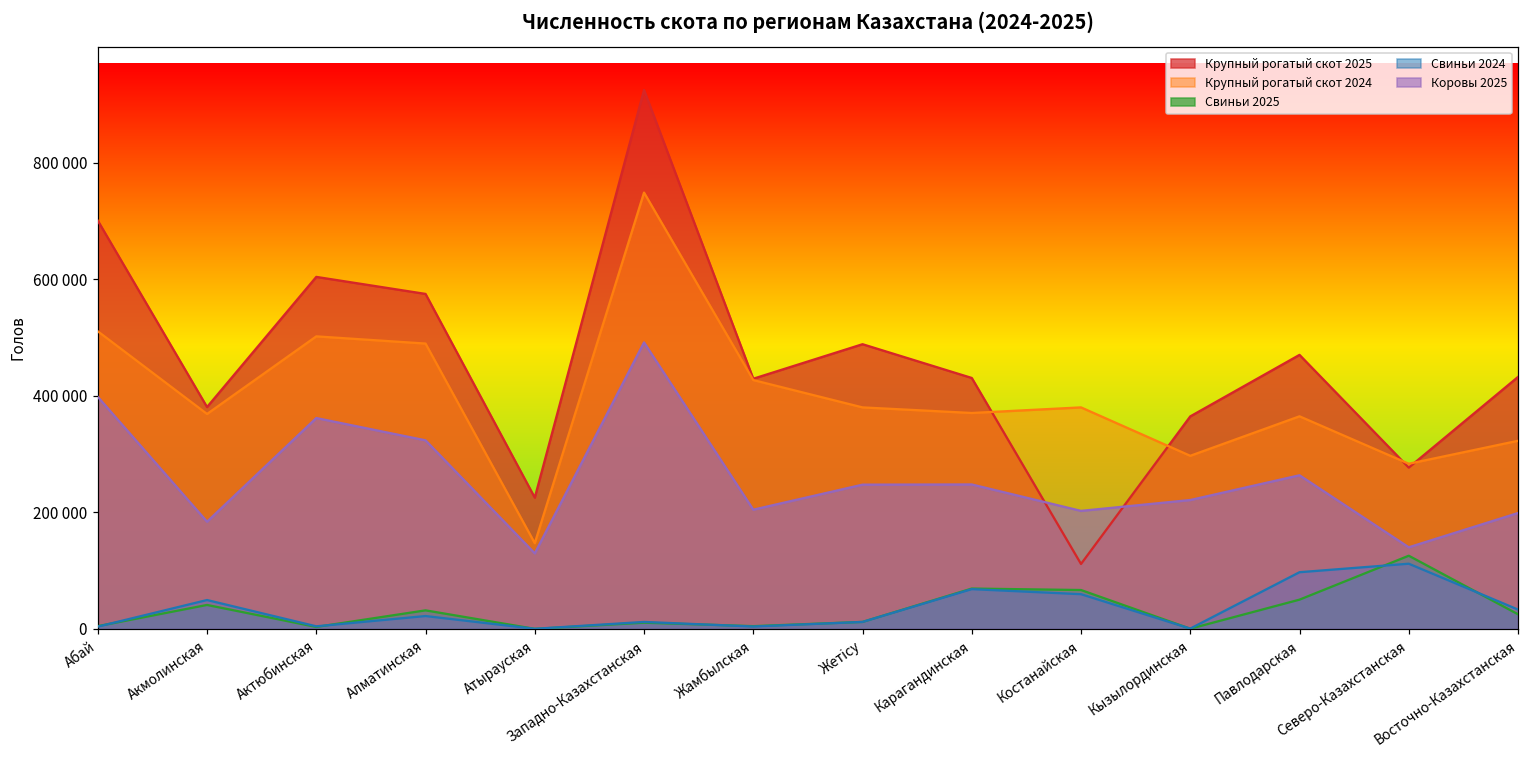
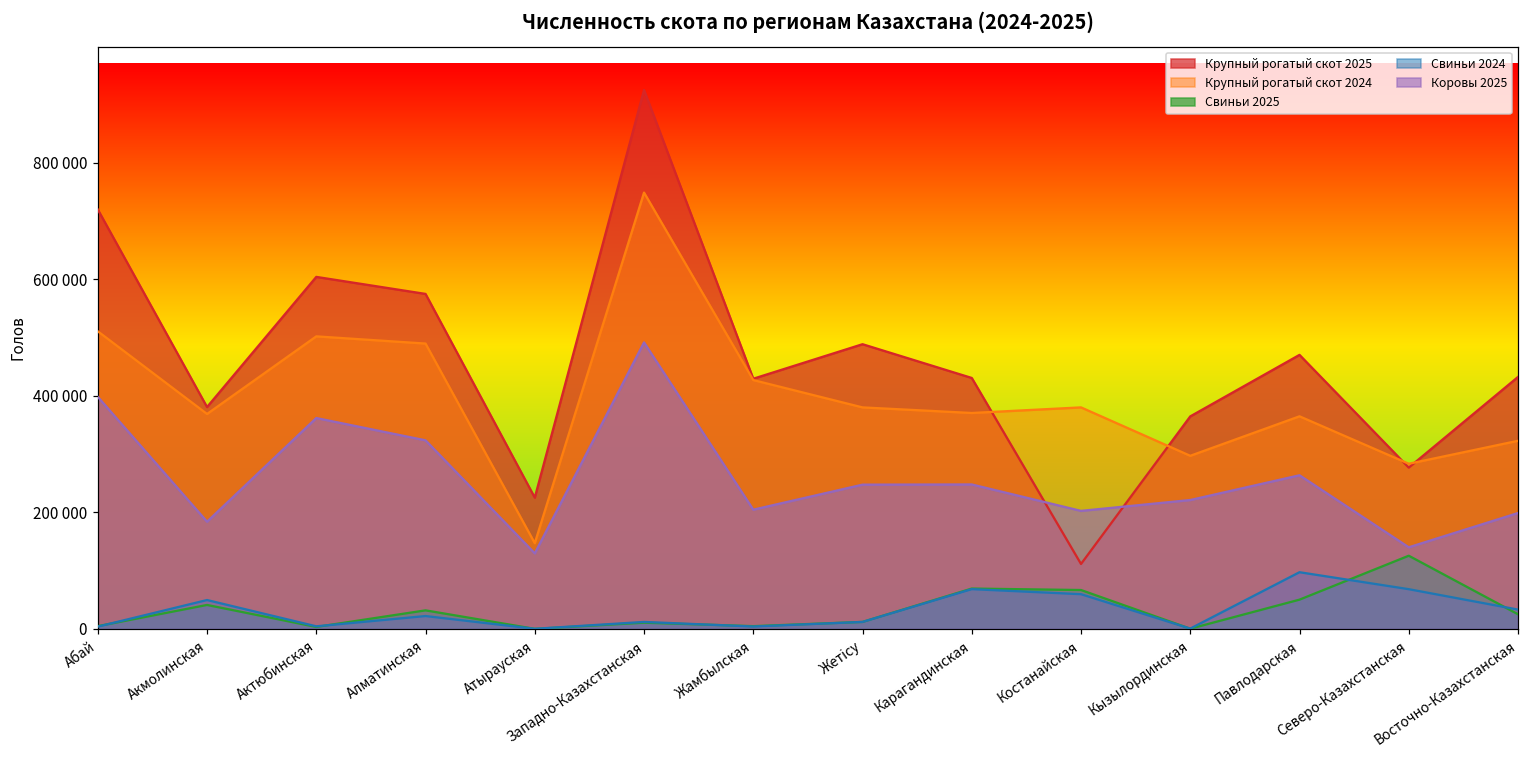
Крупный рогатый скот 2025, Абай: 700000 -> 720000
Свиньи 2024, Северо-Казахстанская: 110000 -> 70000
